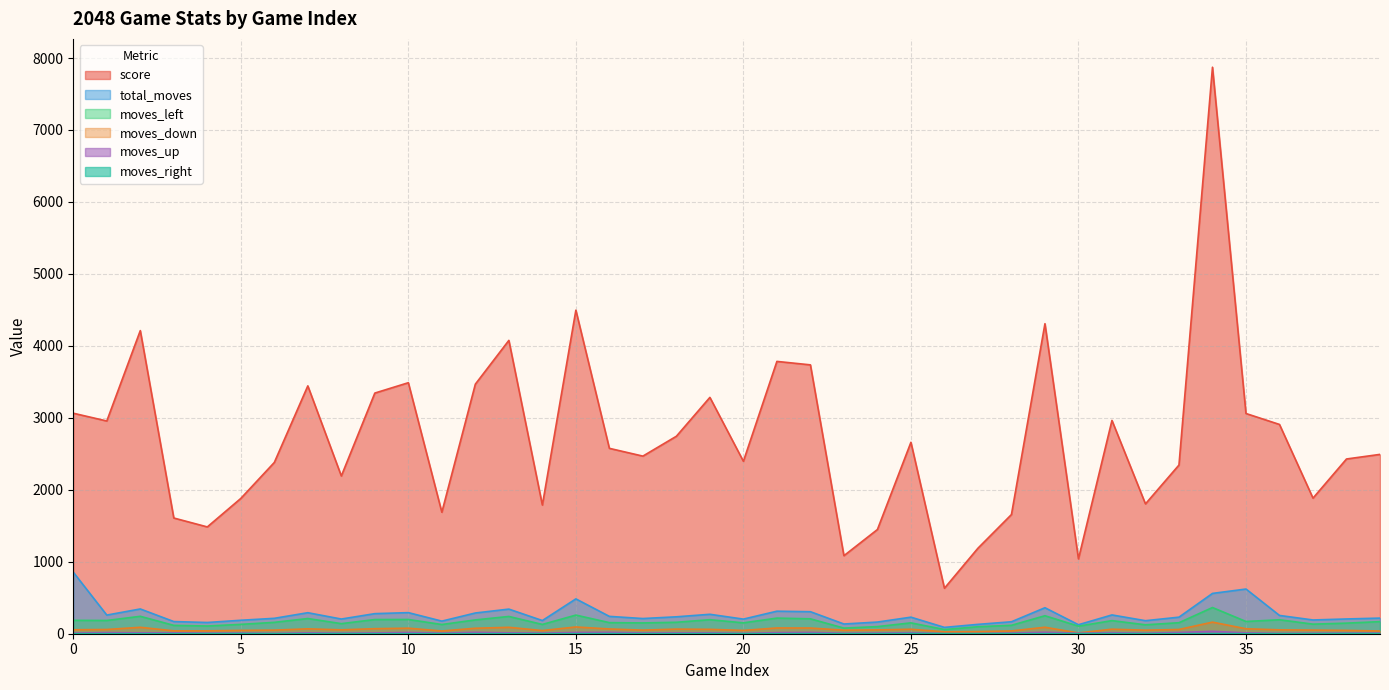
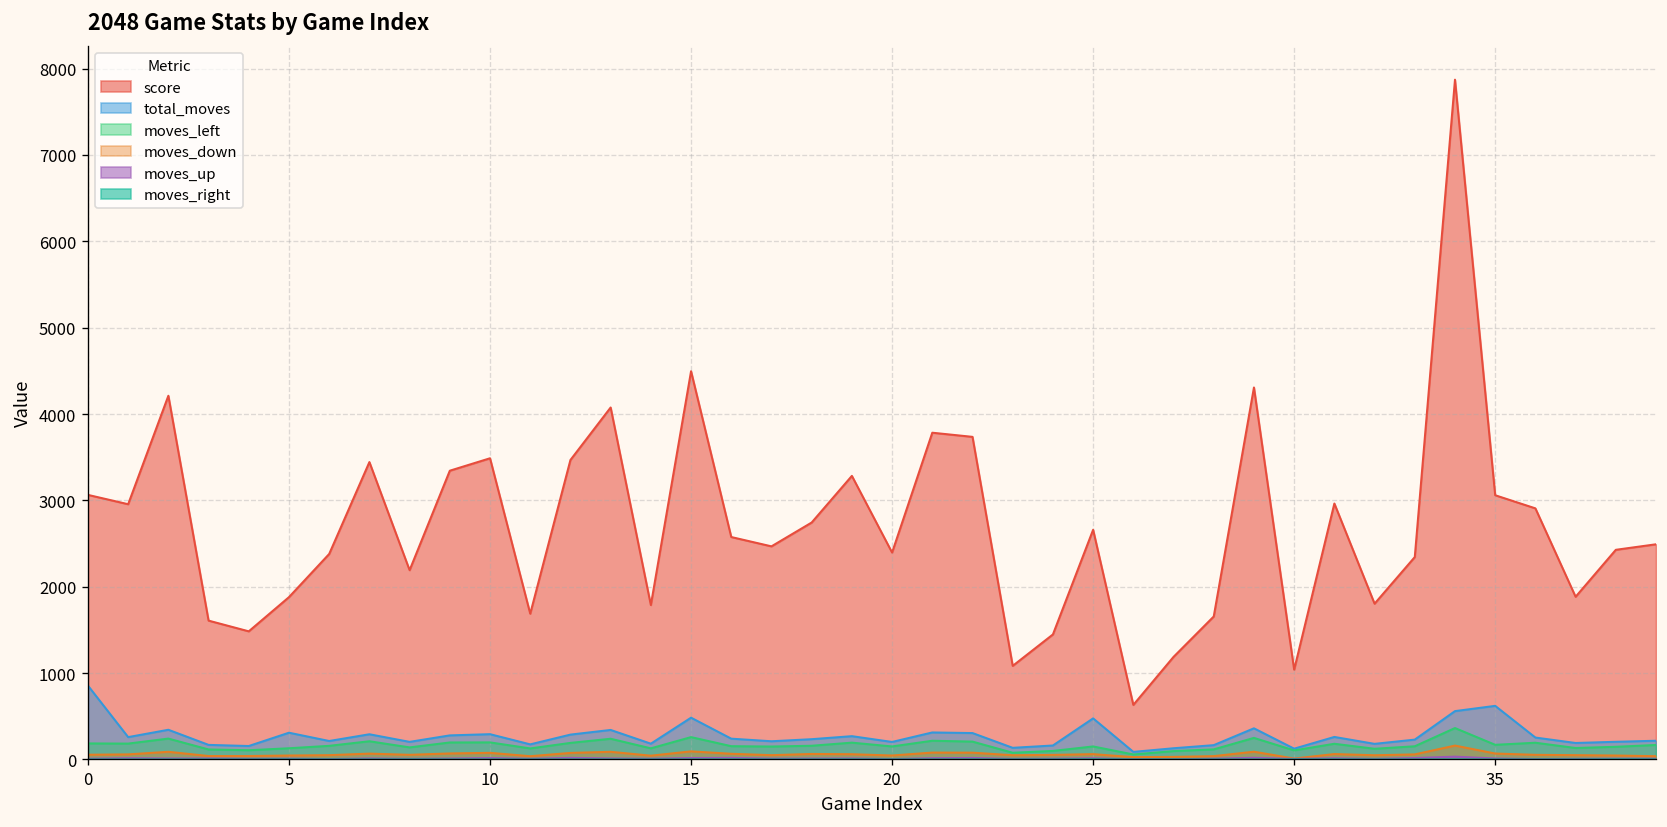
total_moves, 5: 200 -> 300
total_moves, 25: 200 -> 500
